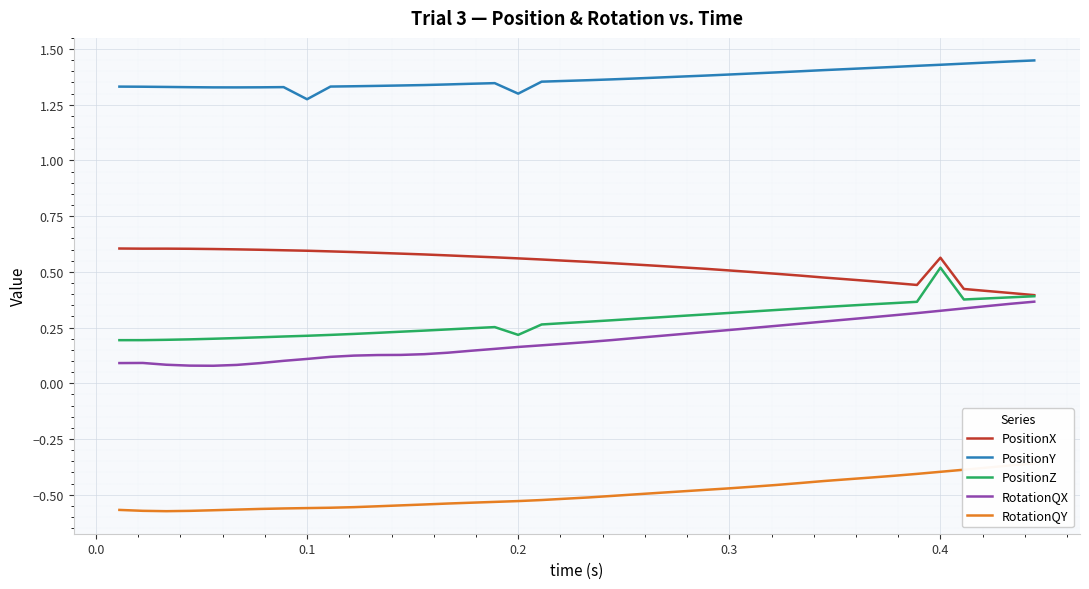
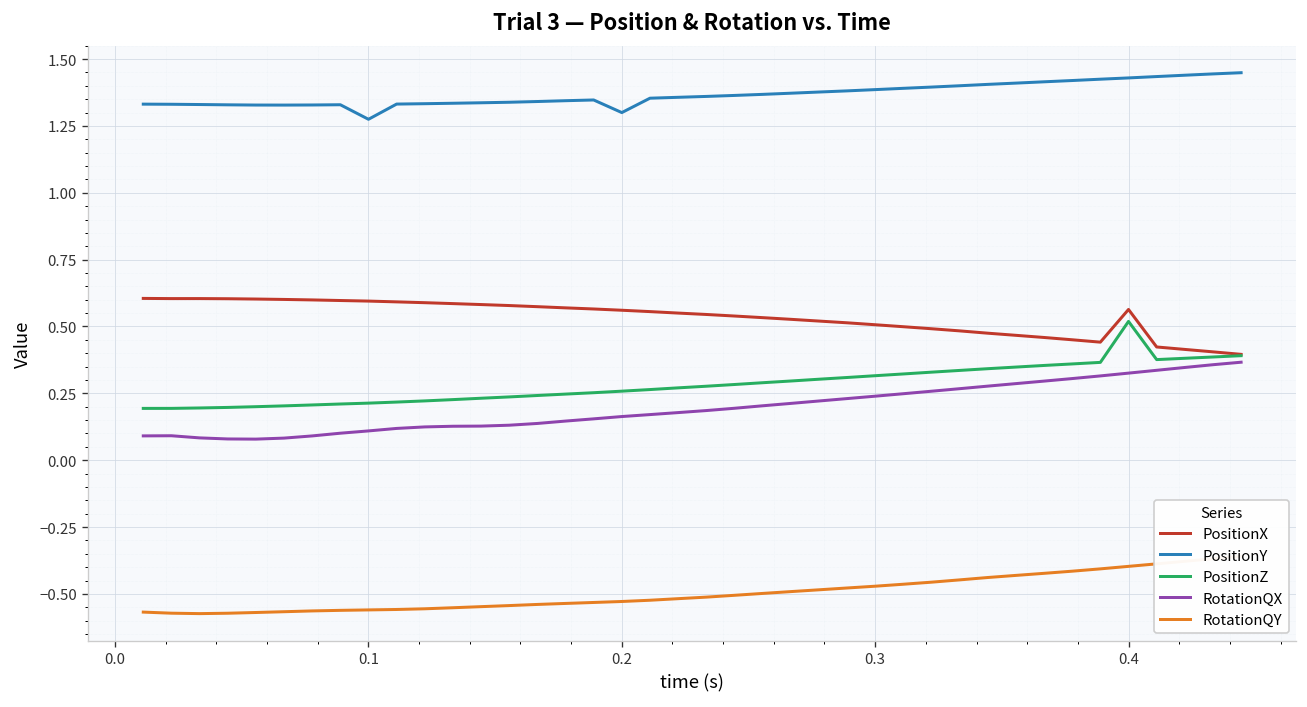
PositionZ, 0.2: 0.22 -> 0.26
